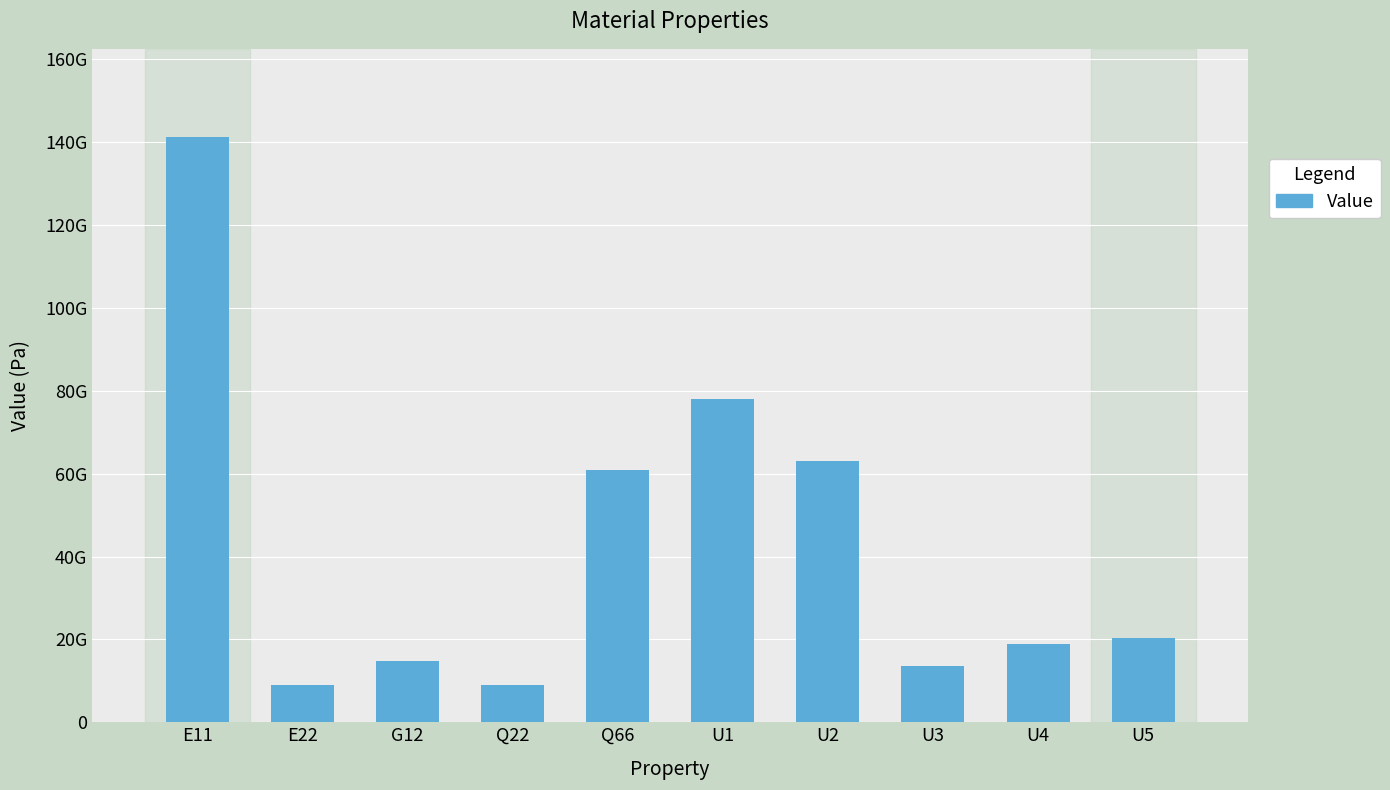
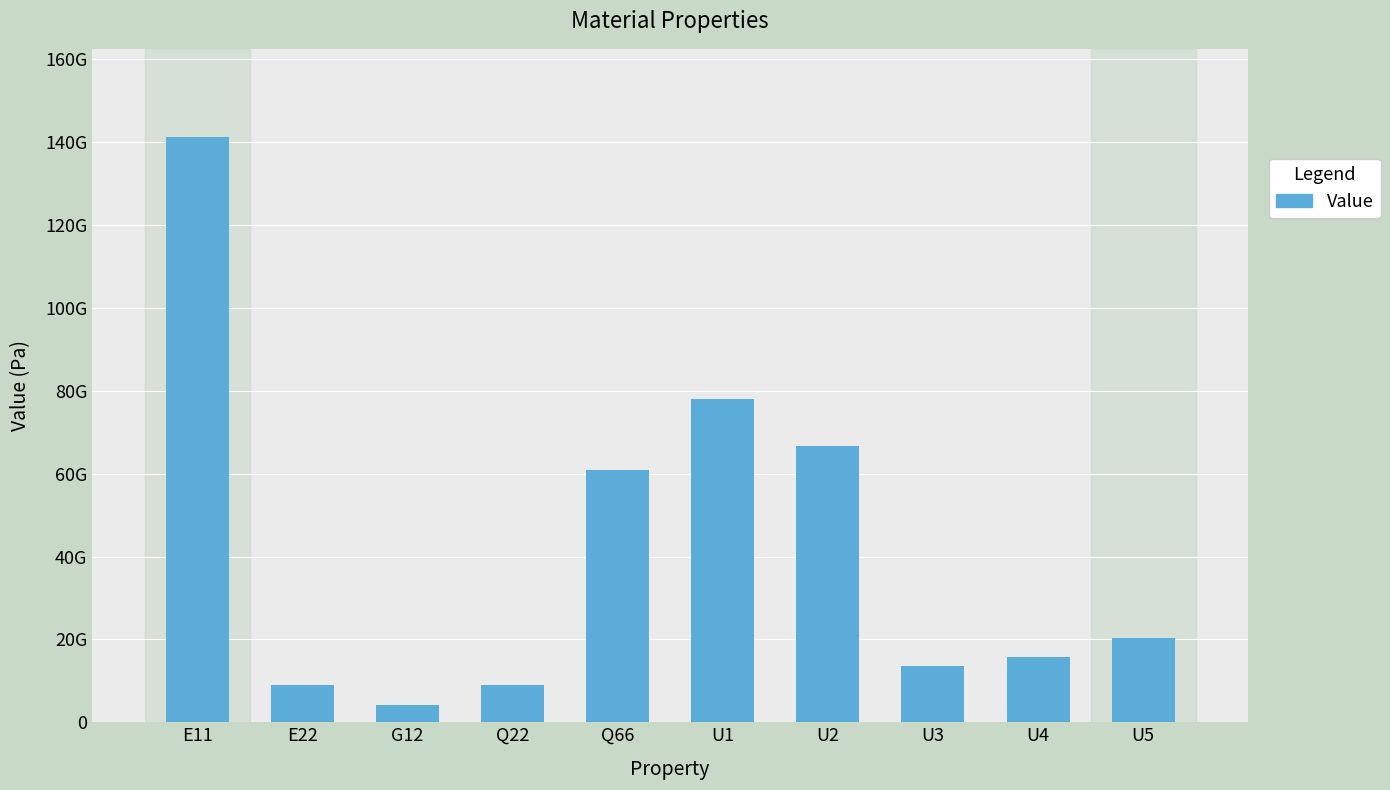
G12: 15000000000 -> 4000000000
U2: 63000000000 -> 67000000000
U4: 19000000000 -> 16000000000
